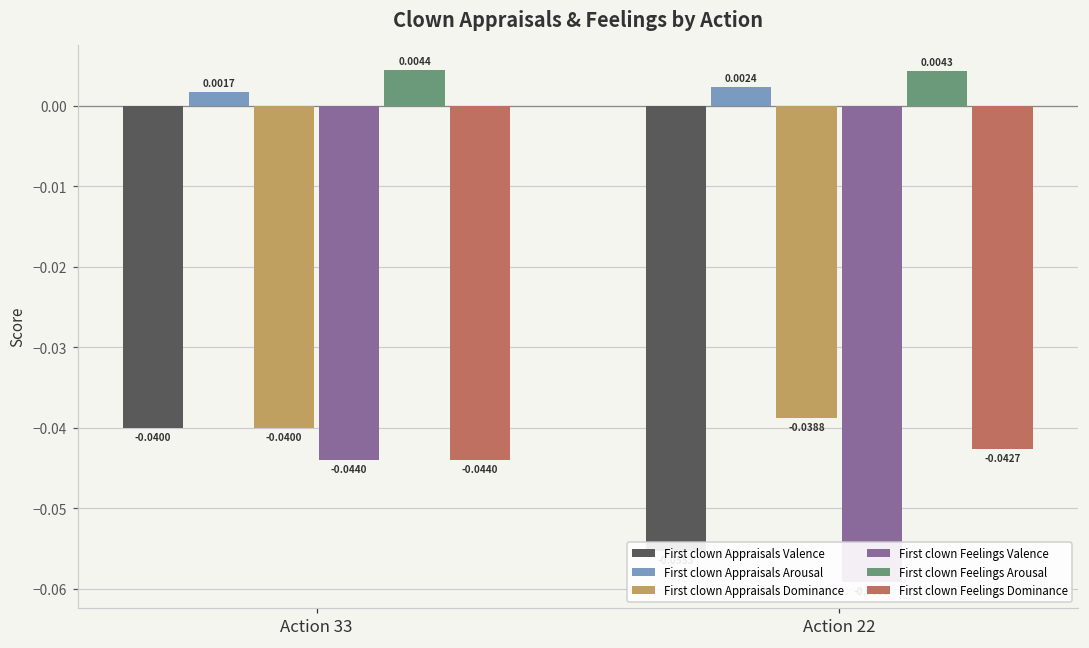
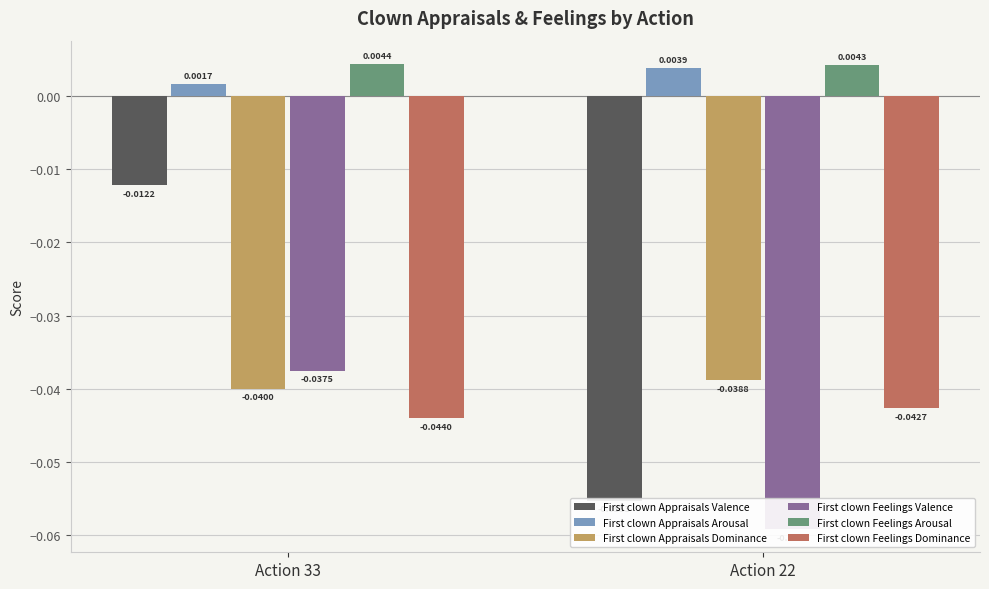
First clown Appraisals Valence, Action 33: -0.0400 -> -0.0122
First clown Feelings Valence, Action 33: -0.0440 -> -0.0375
First clown Appraisals Arousal, Action 22: 0.0024 -> 0.0039
